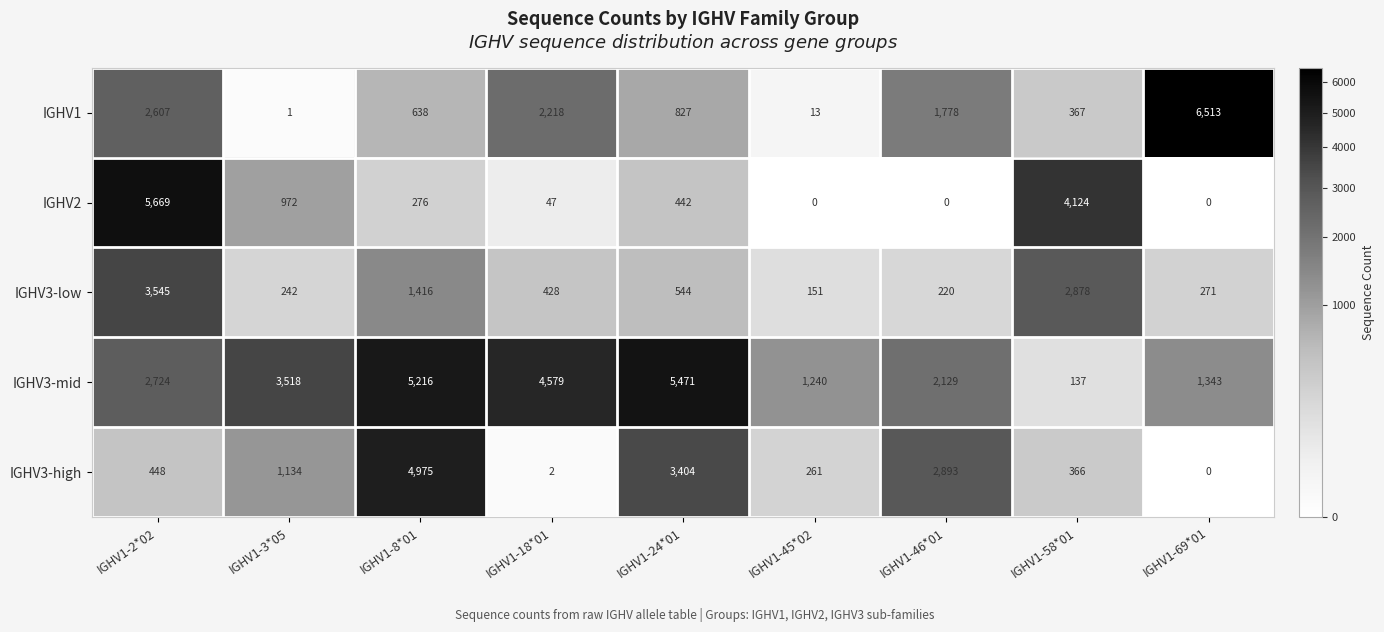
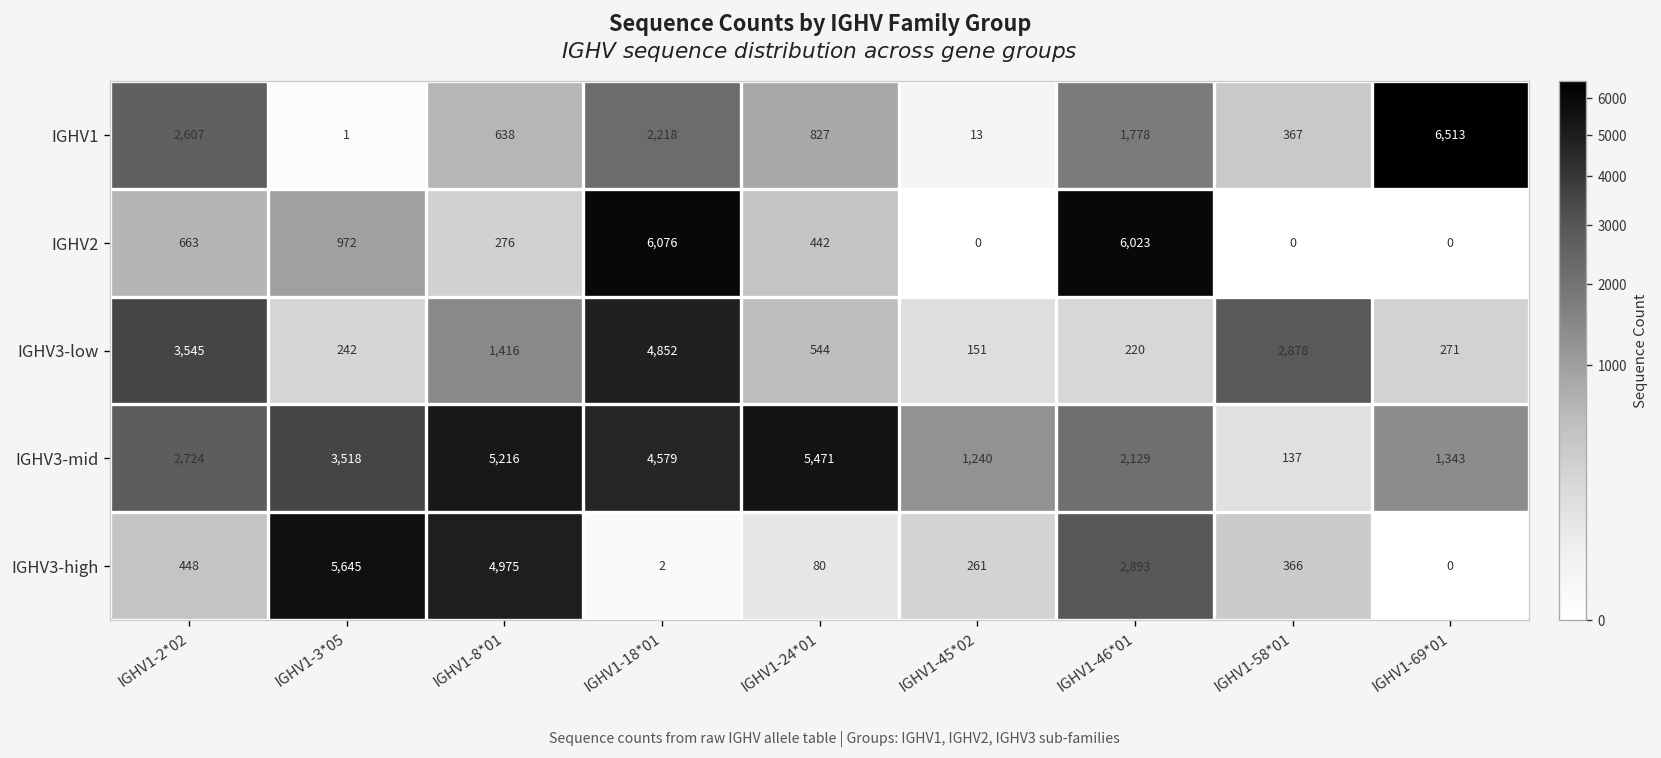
IGHV2, IGHV1-2*02: 5,669 -> 663
IGHV2, IGHV1-18*01: 47 -> 6,076
IGHV2, IGHV1-46*01: 0 -> 6,023
IGHV2, IGHV1-58*01: 4,124 -> 0
IGHV3-low, IGHV1-18*01: 428 -> 4,852
IGHV3-high, IGHV1-3*05: 1,134 -> 5,645
IGHV3-high, IGHV1-24*01: 3,404 -> 80
